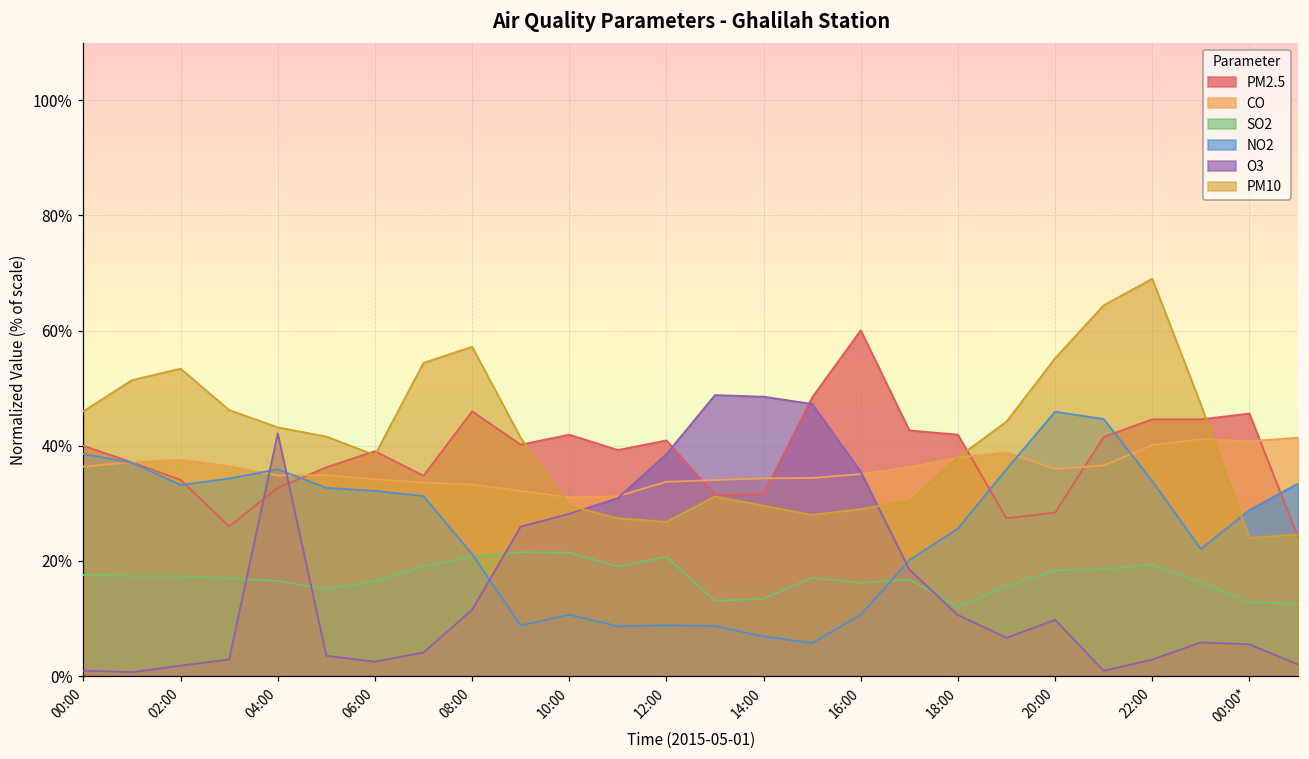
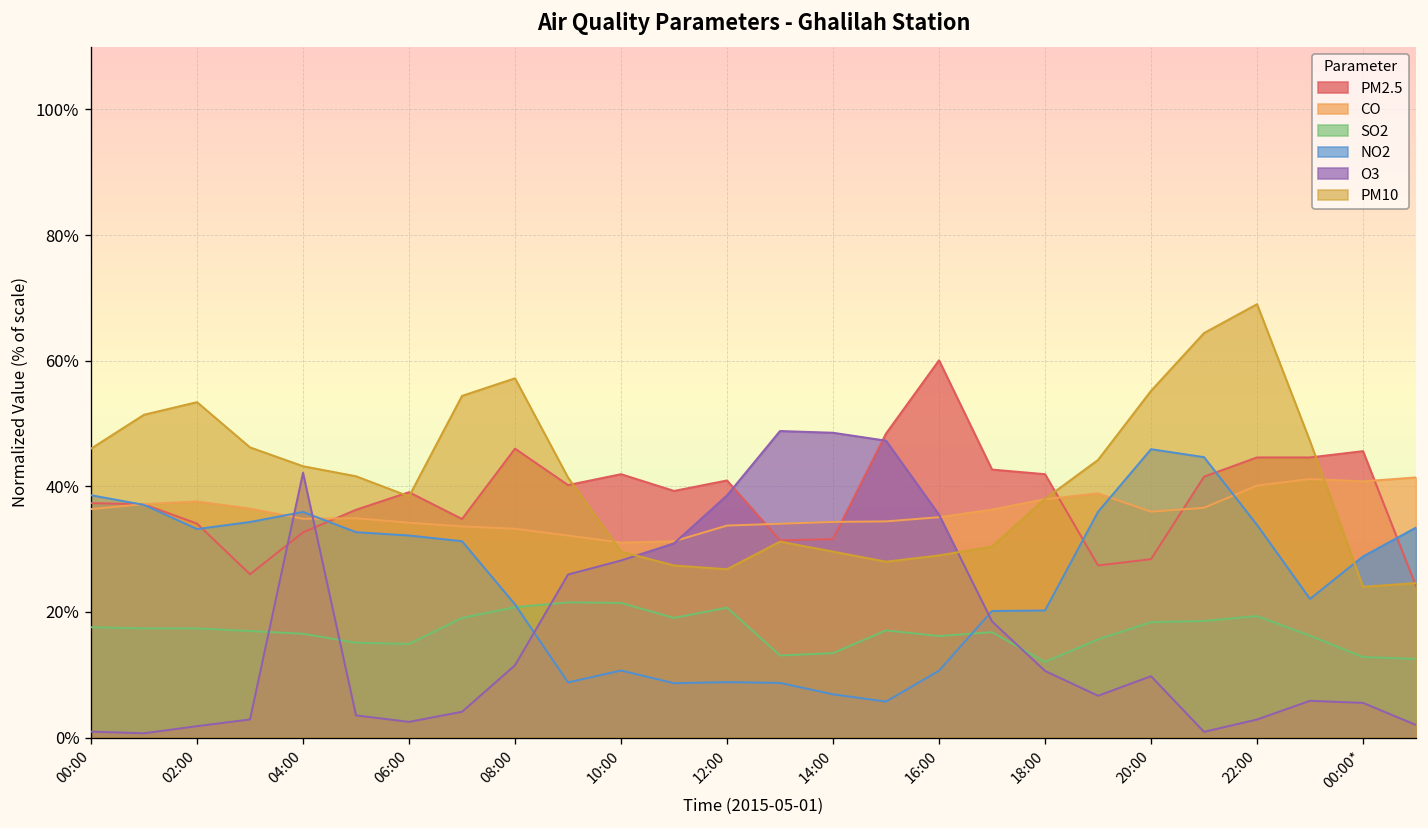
PM2.5, 00:00: 40% -> 37%
SO2, 06:00: 16% -> 15%
NO2, 18:00: 26% -> 20%
